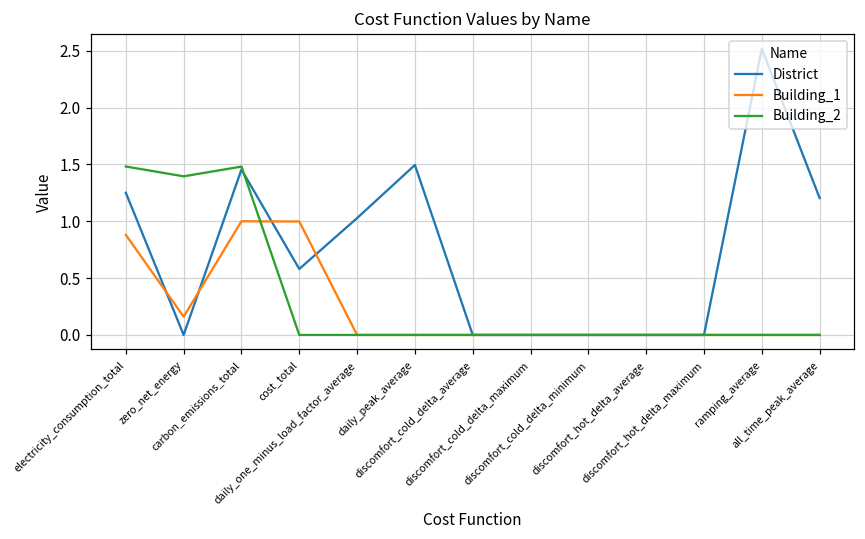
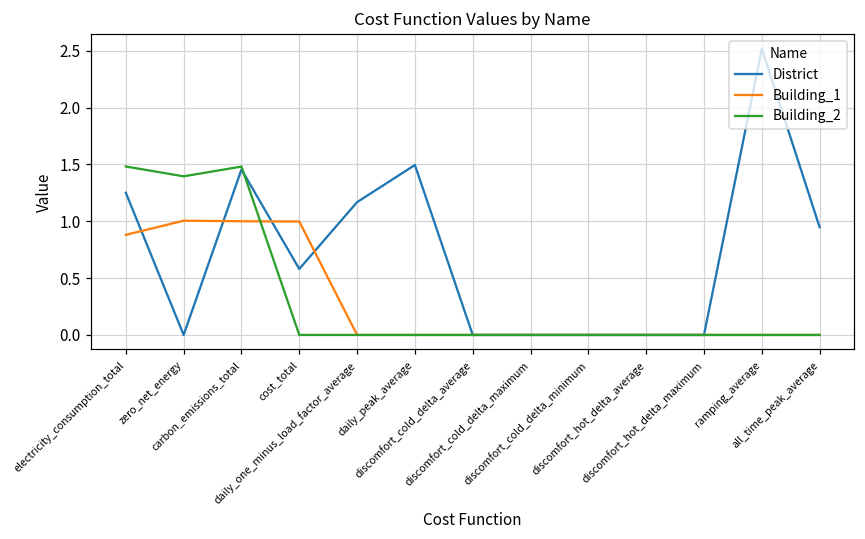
Building_1, zero_net_energy: 0.16 -> 1.01
District, daily_one_minus_load_factor_average: 1.03 -> 1.17
District, all_time_peak_average: 1.20 -> 0.95
